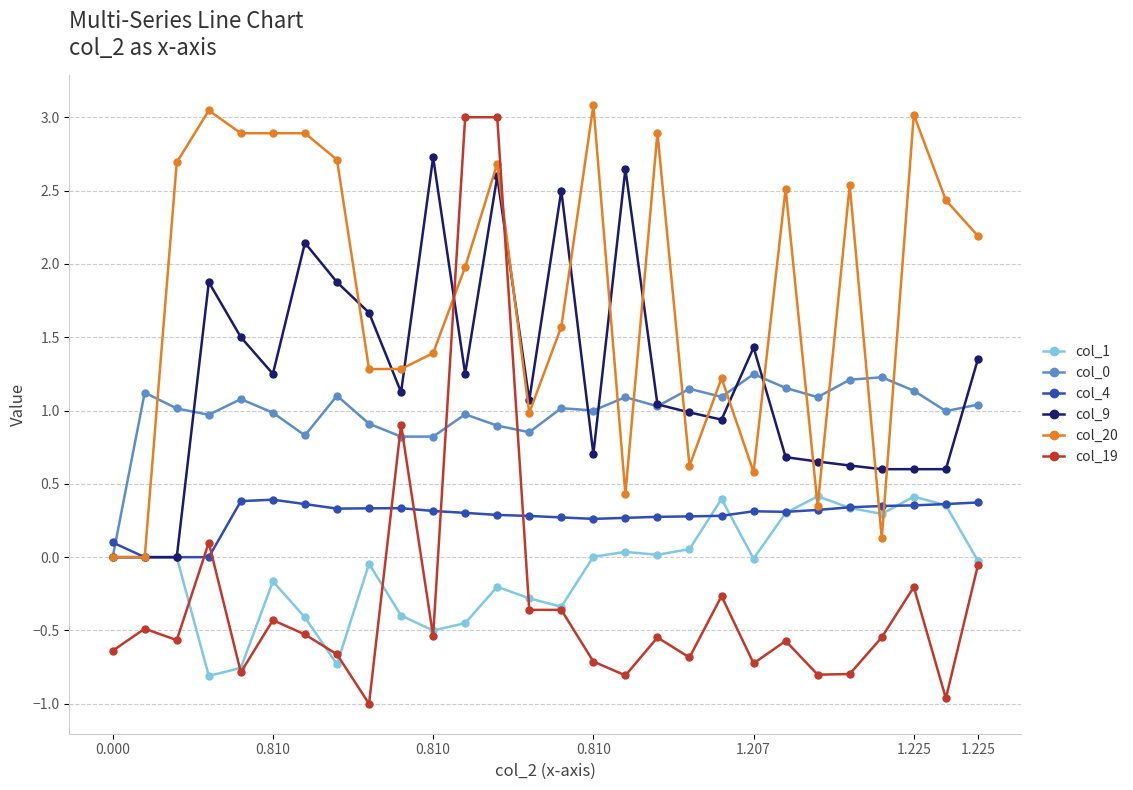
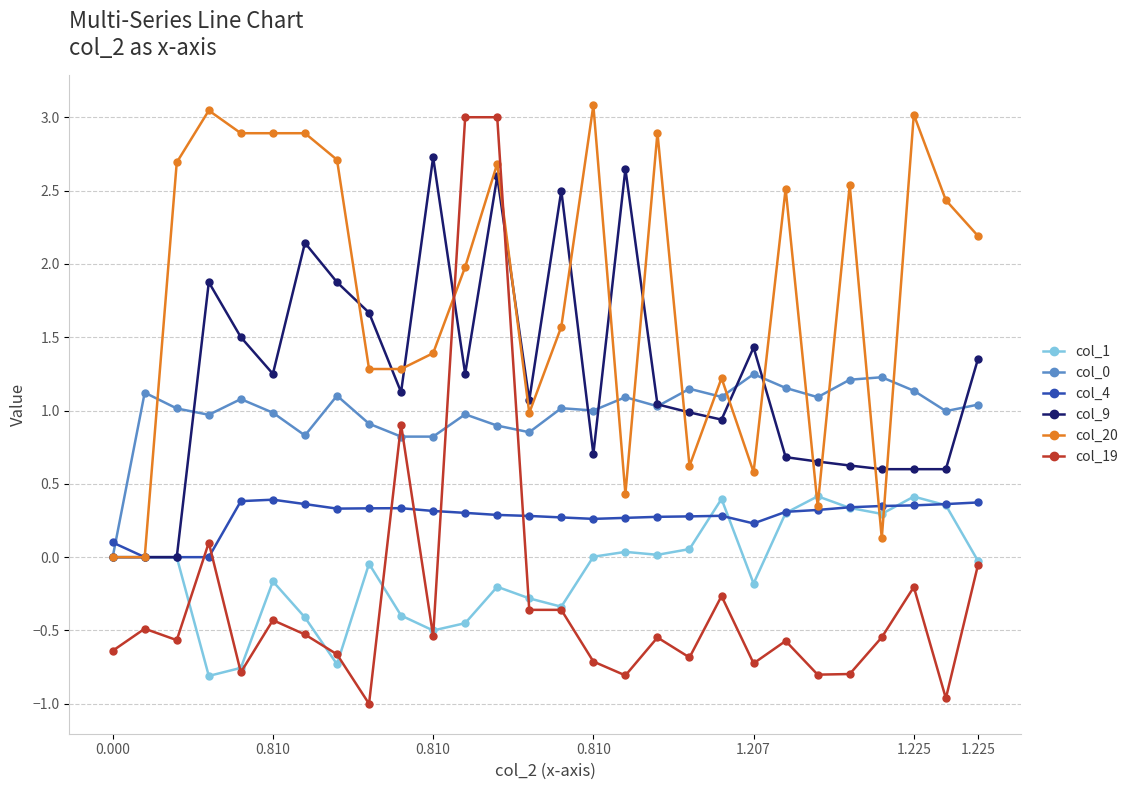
col_1, 1.207: -0.01 -> -0.18
col_4, 1.207: 0.31 -> 0.23
